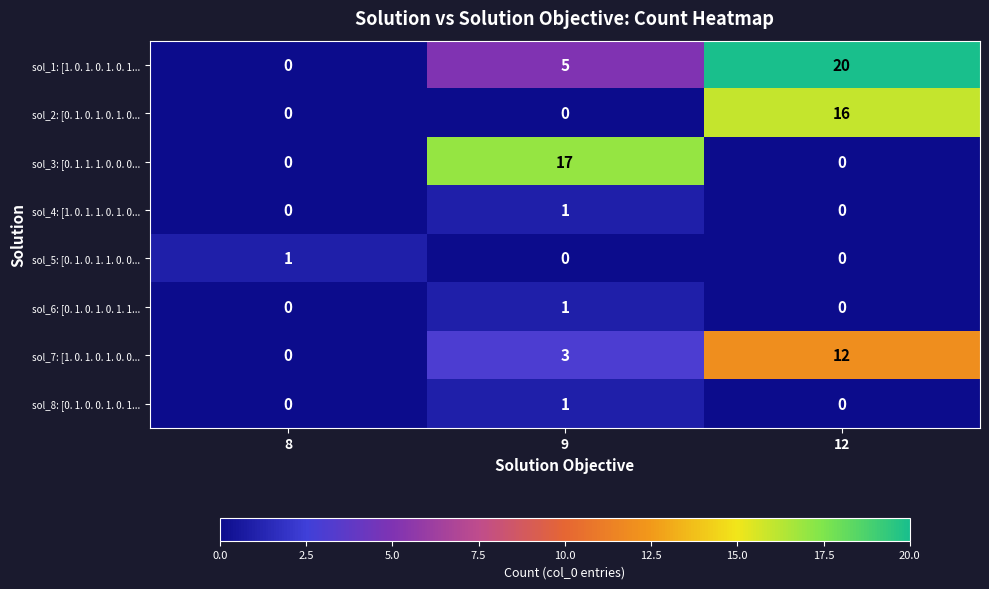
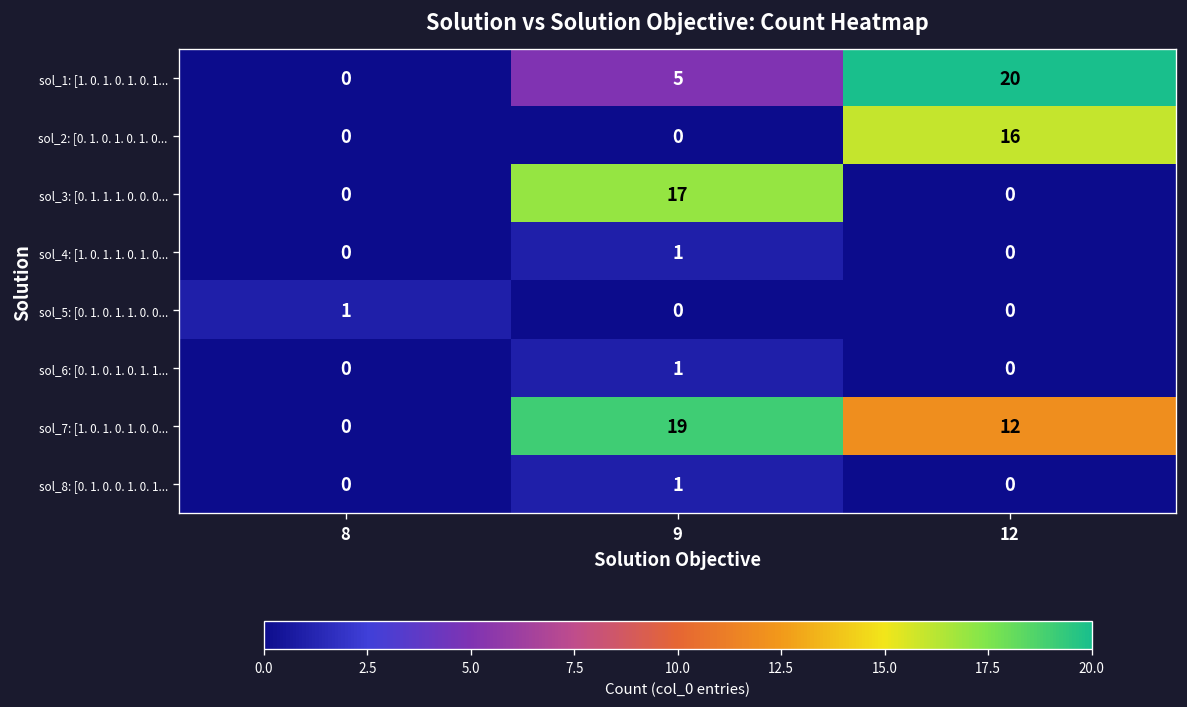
sol_7: [1. 0. 1. 0. 1. 0. 0..., 9: 3 -> 19
